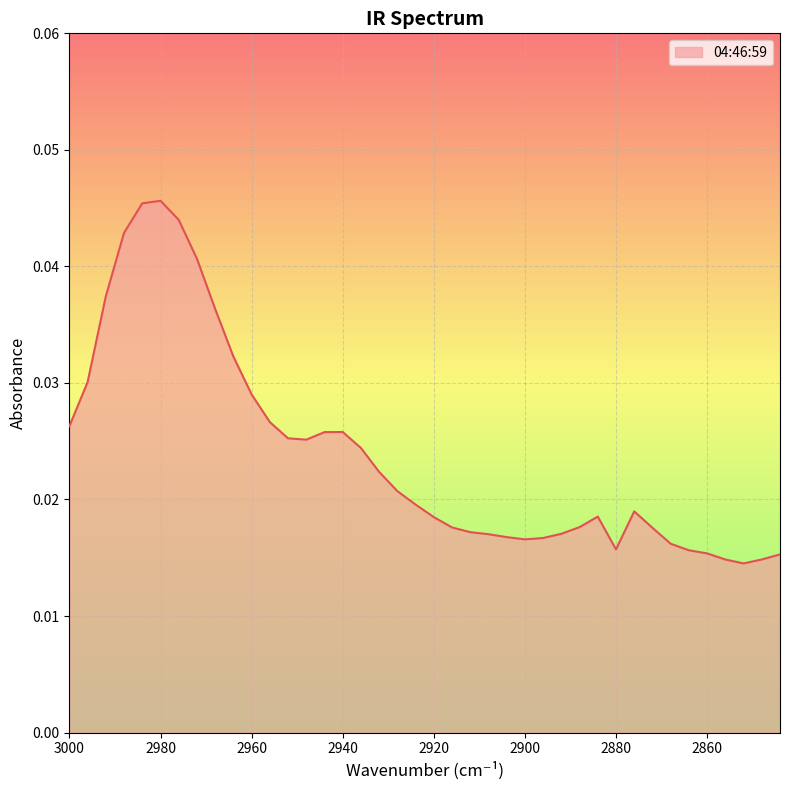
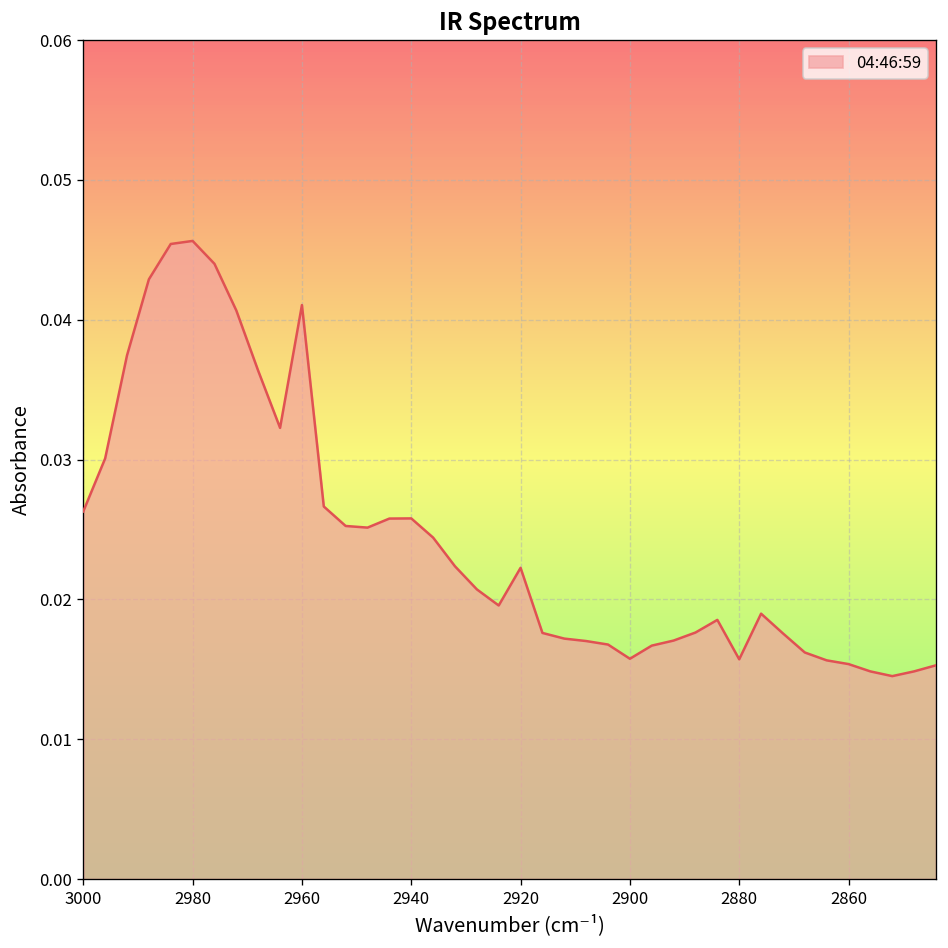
2960: 0.0290 -> 0.0410
2920: 0.0185 -> 0.0223
2900: 0.0166 -> 0.0158
